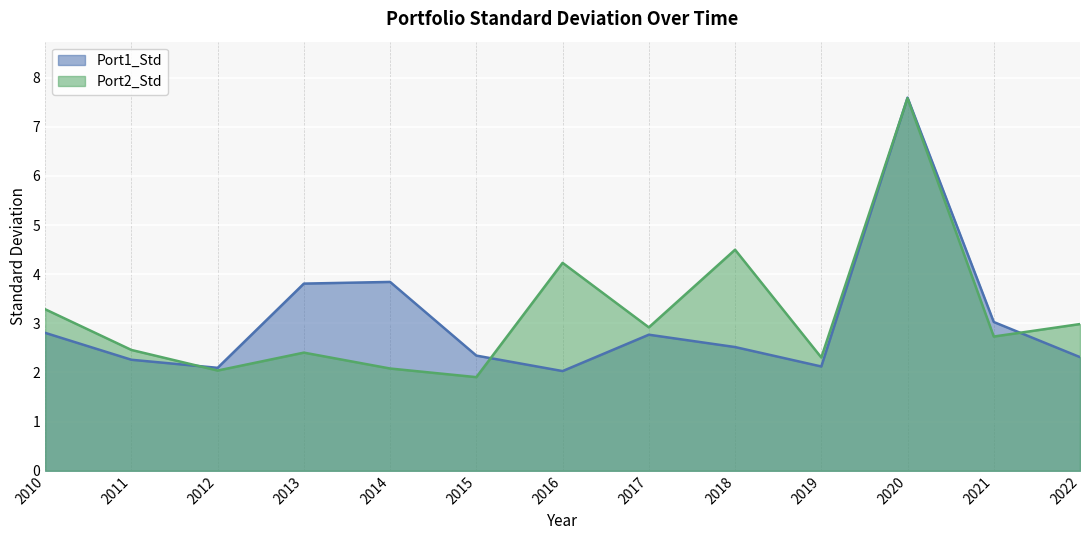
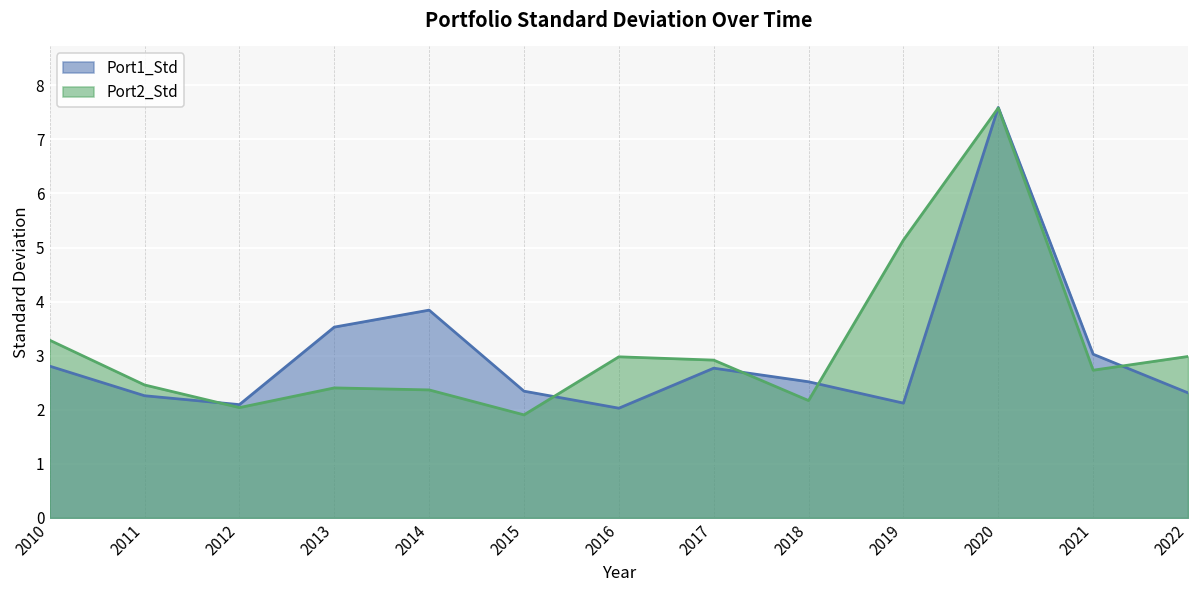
Port1_Std, 2013: 3.8 -> 3.5
Port2_Std, 2014: 2.1 -> 2.4
Port2_Std, 2016: 4.2 -> 3.0
Port2_Std, 2018: 4.5 -> 2.2
Port2_Std, 2019: 2.3 -> 5.1
